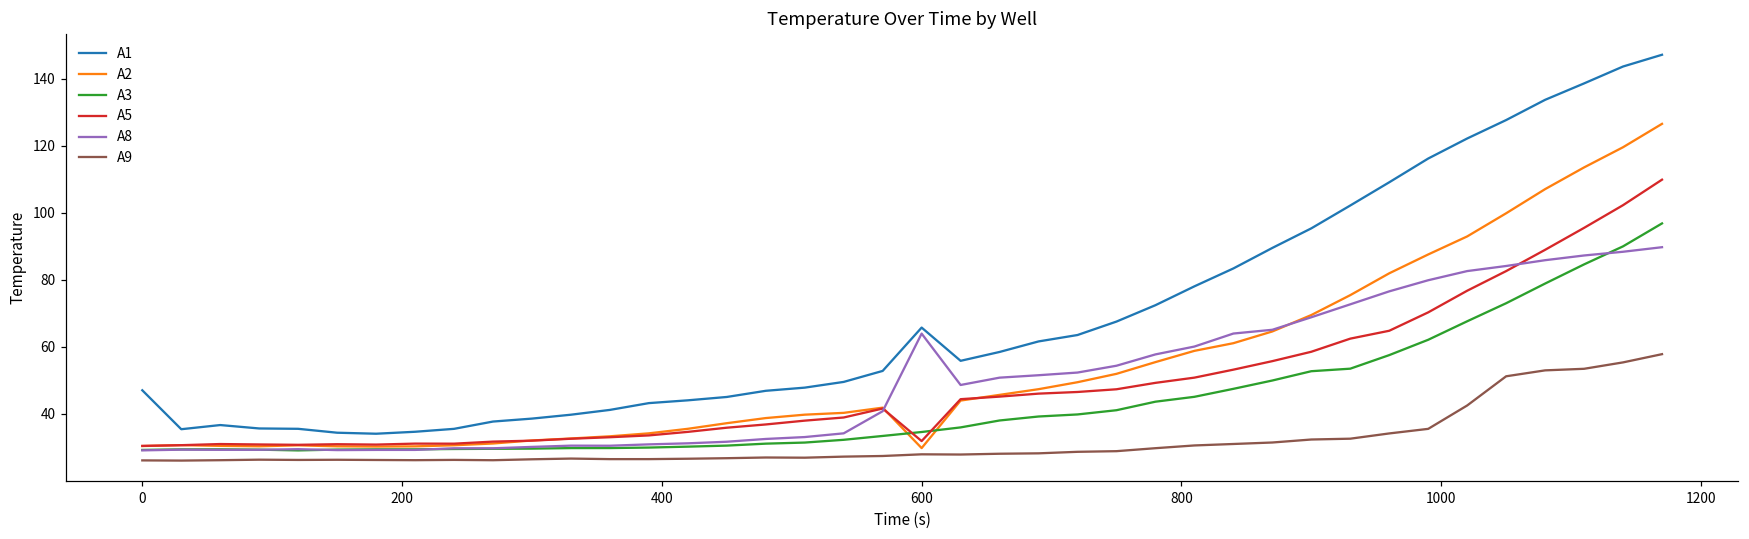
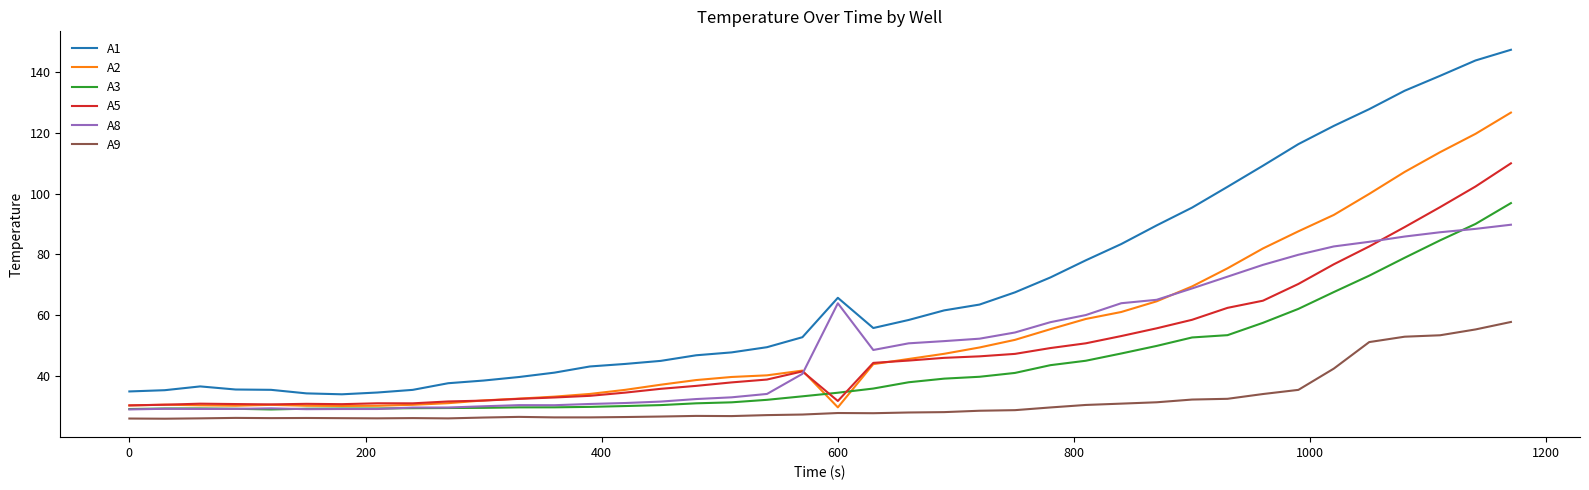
A1, 0: 47 -> 35
